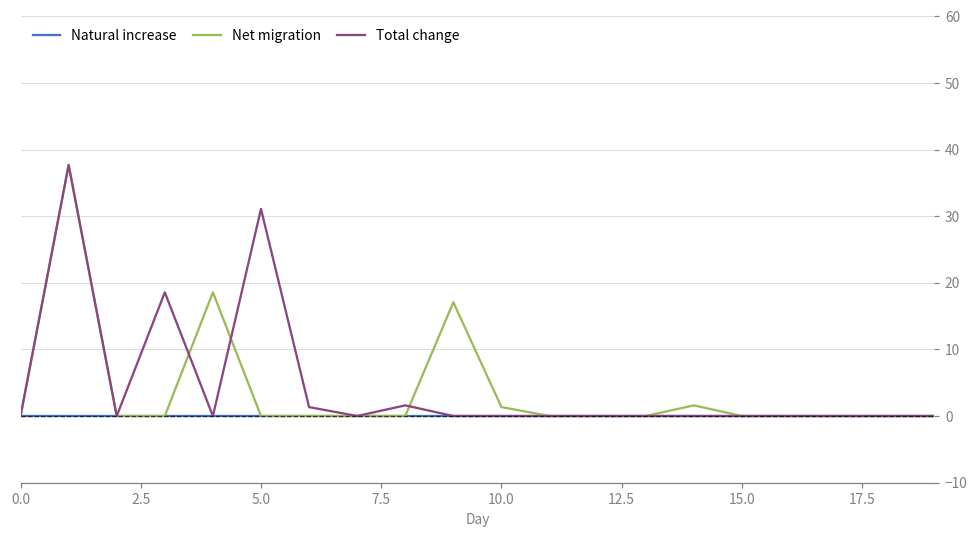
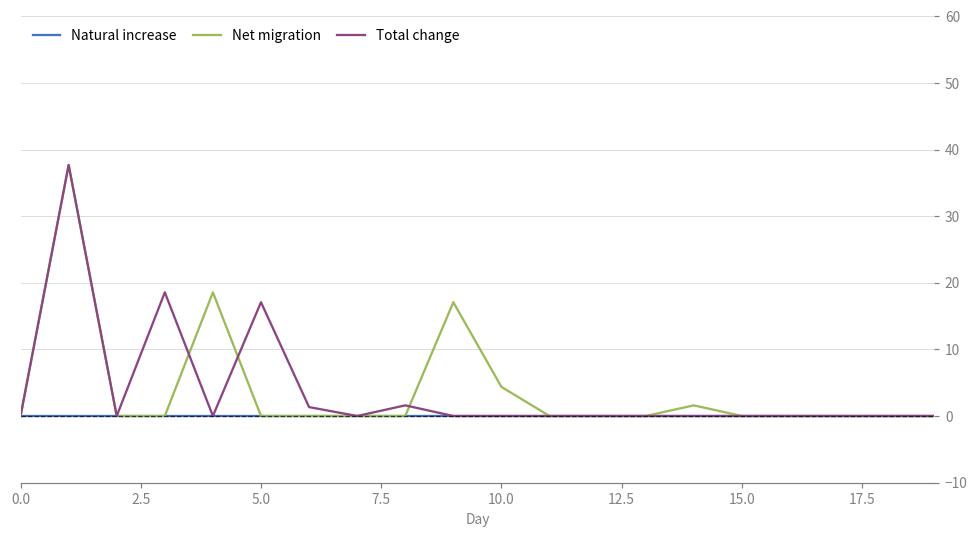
Total change, 5.0: 31 -> 17
Net migration, 10.0: 1 -> 4
